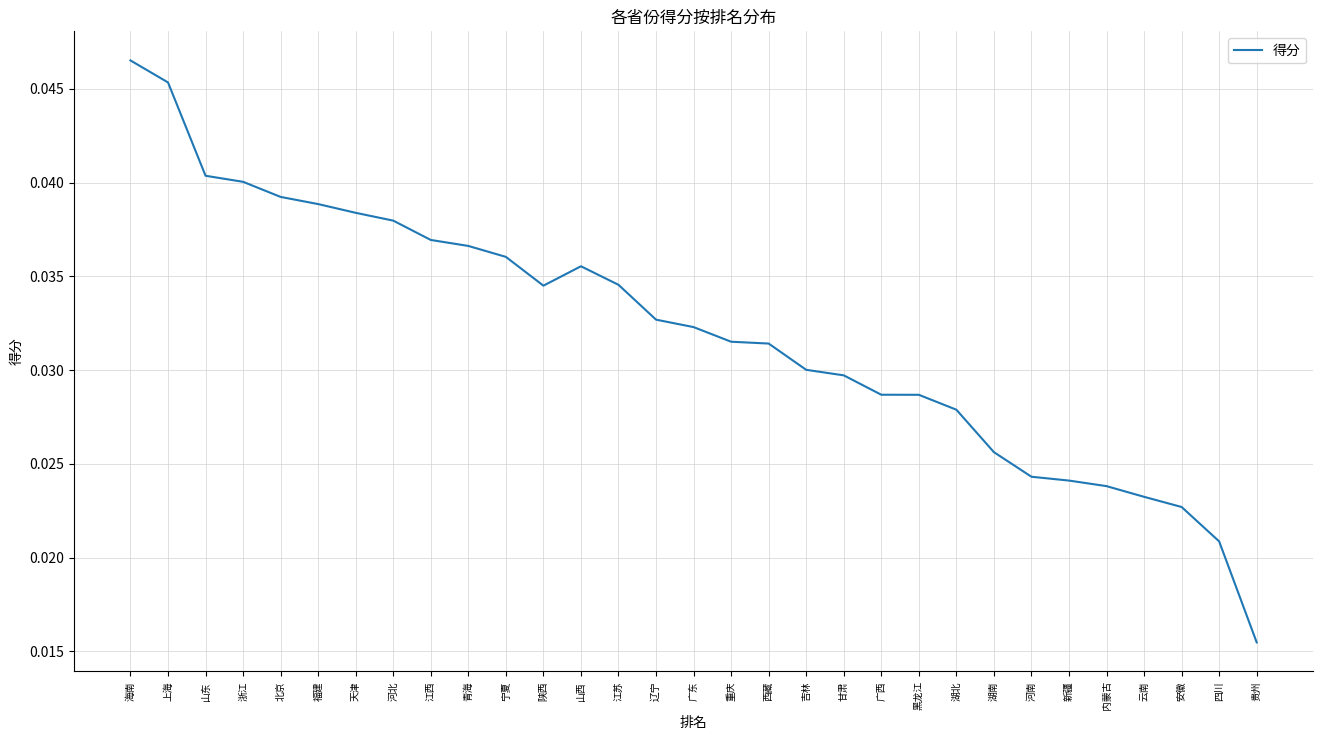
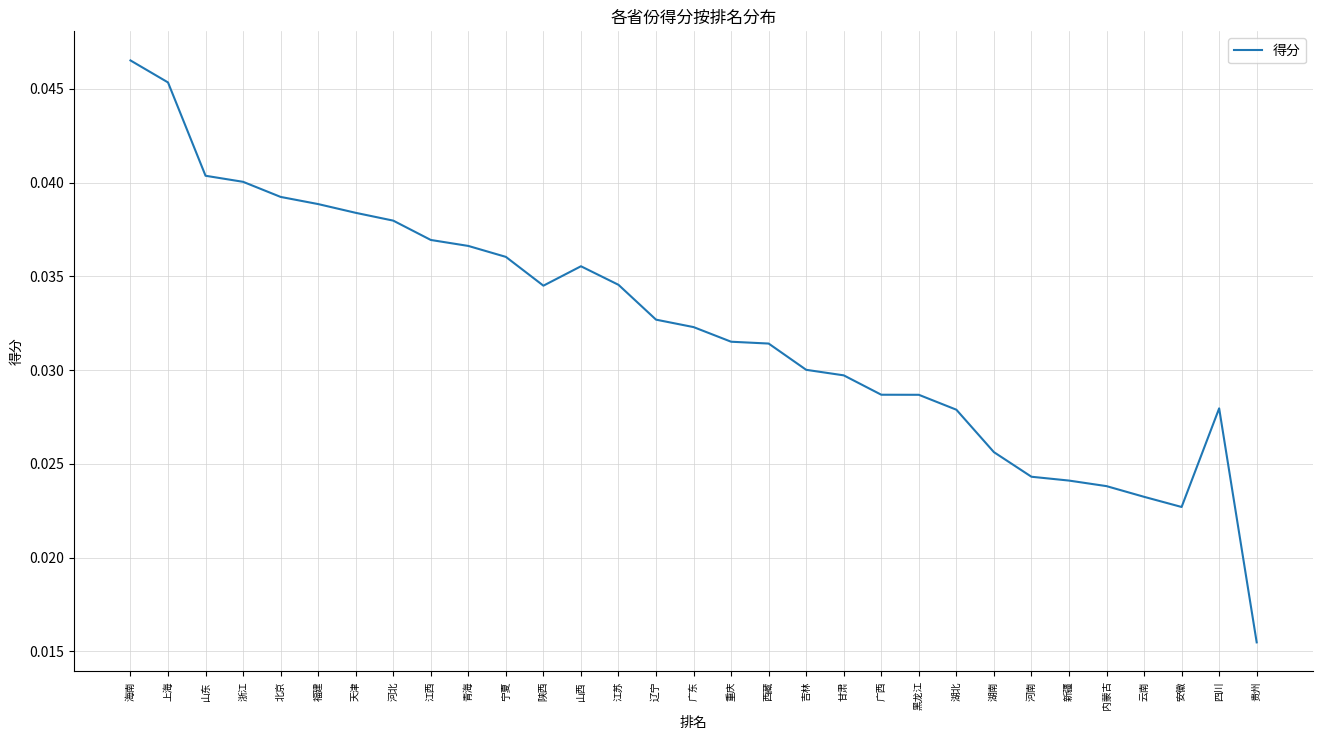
四川: 0.0209 -> 0.0280
